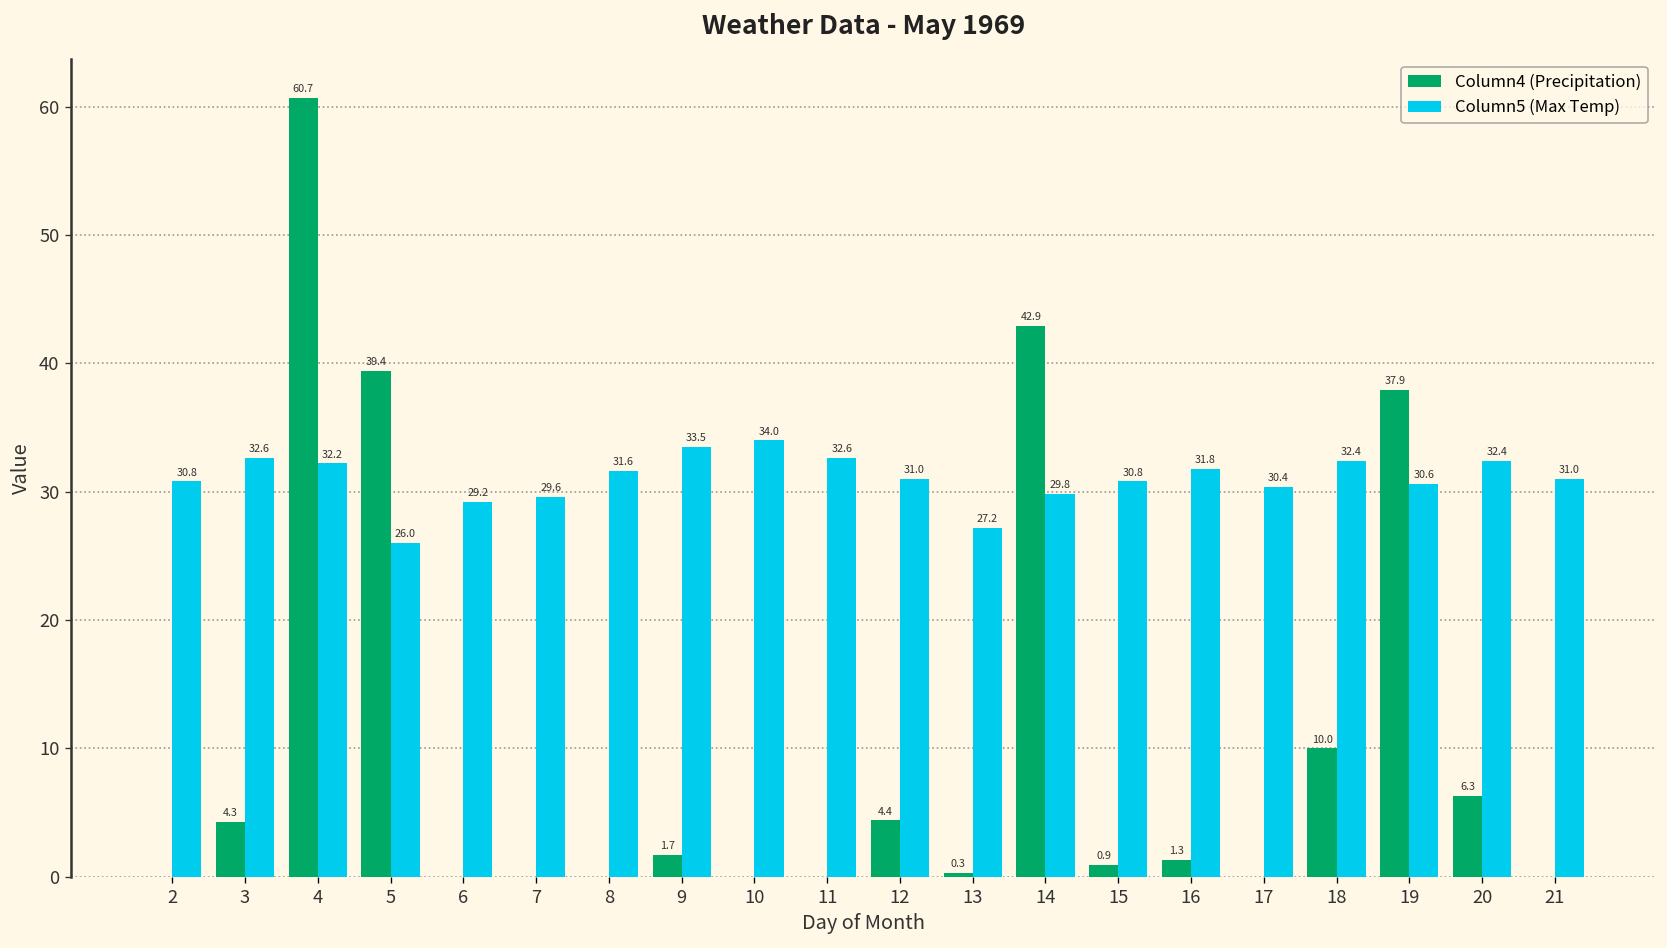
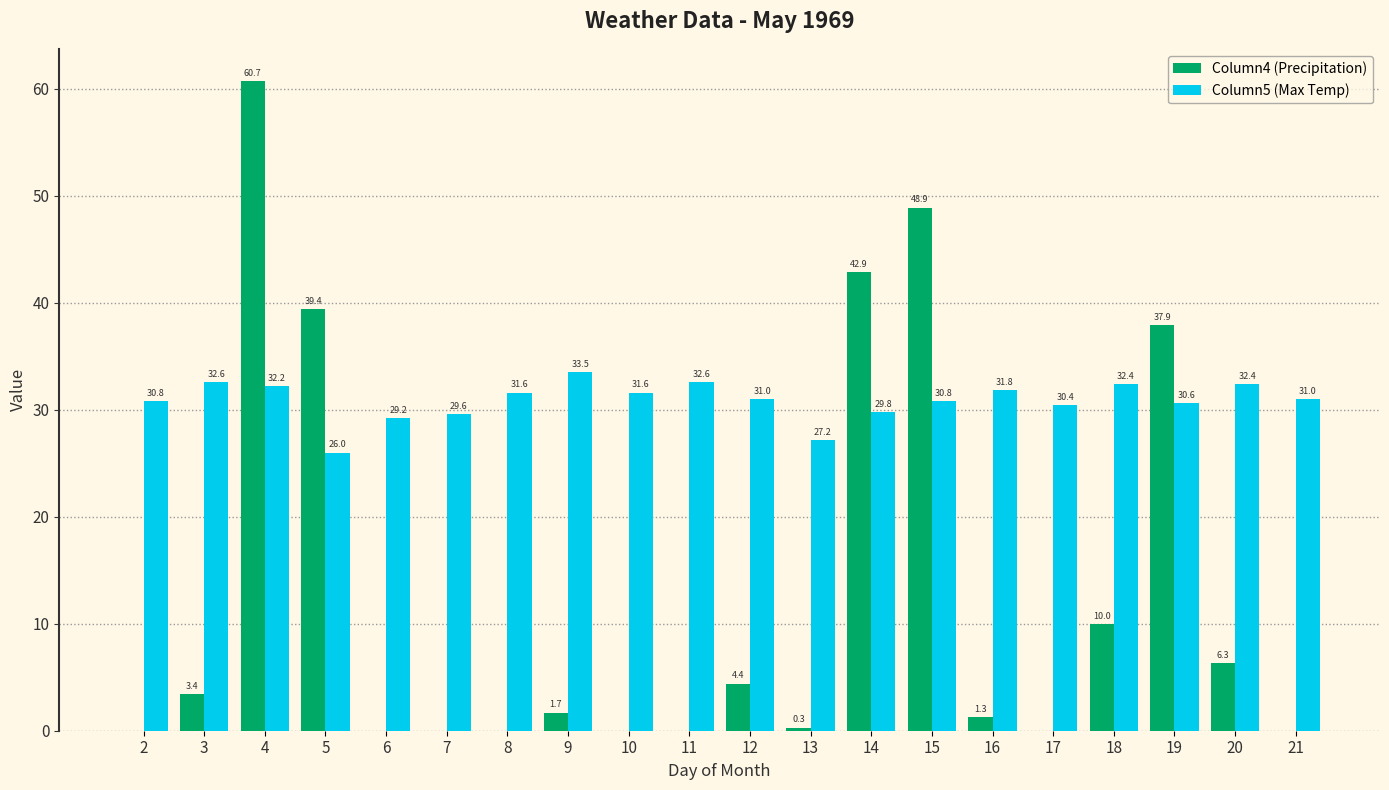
Column4 (Precipitation), 3: 4.3 -> 3.4
Column5 (Max Temp), 10: 34.0 -> 31.6
Column4 (Precipitation), 15: 0.9 -> 48.9
